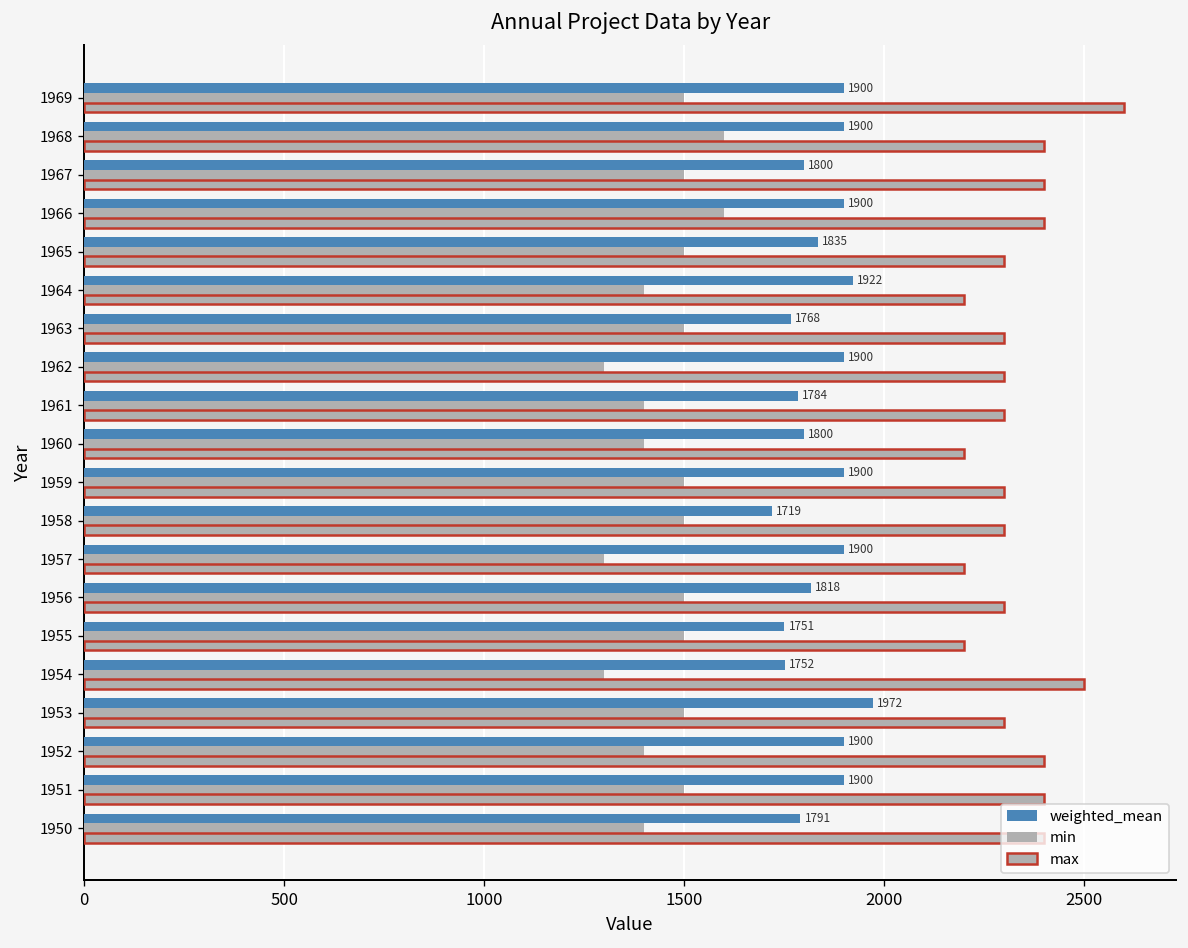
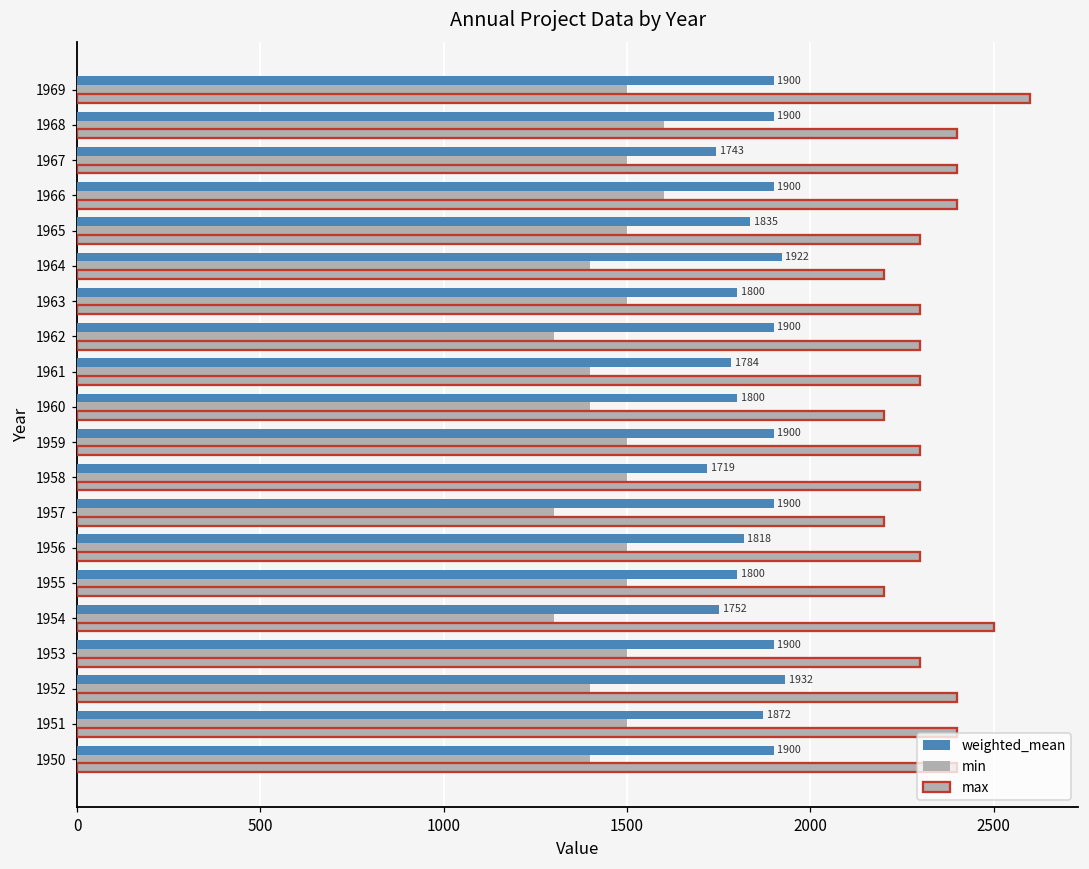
weighted_mean, 1967: 1800 -> 1743
weighted_mean, 1963: 1768 -> 1800
weighted_mean, 1955: 1751 -> 1800
weighted_mean, 1953: 1972 -> 1900
weighted_mean, 1952: 1900 -> 1932
weighted_mean, 1951: 1900 -> 1872
weighted_mean, 1950: 1791 -> 1900
